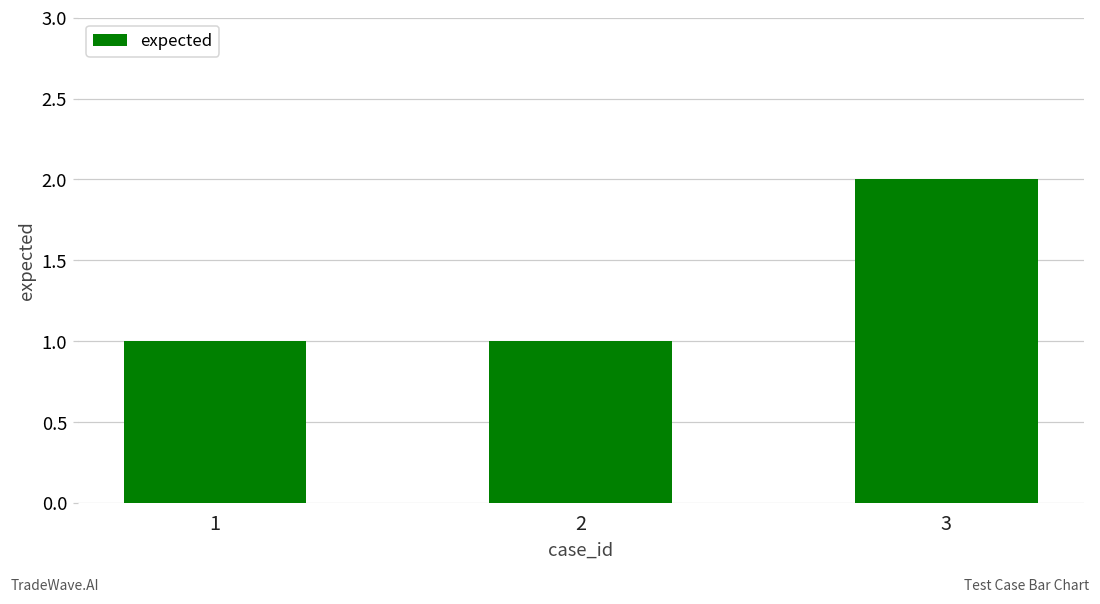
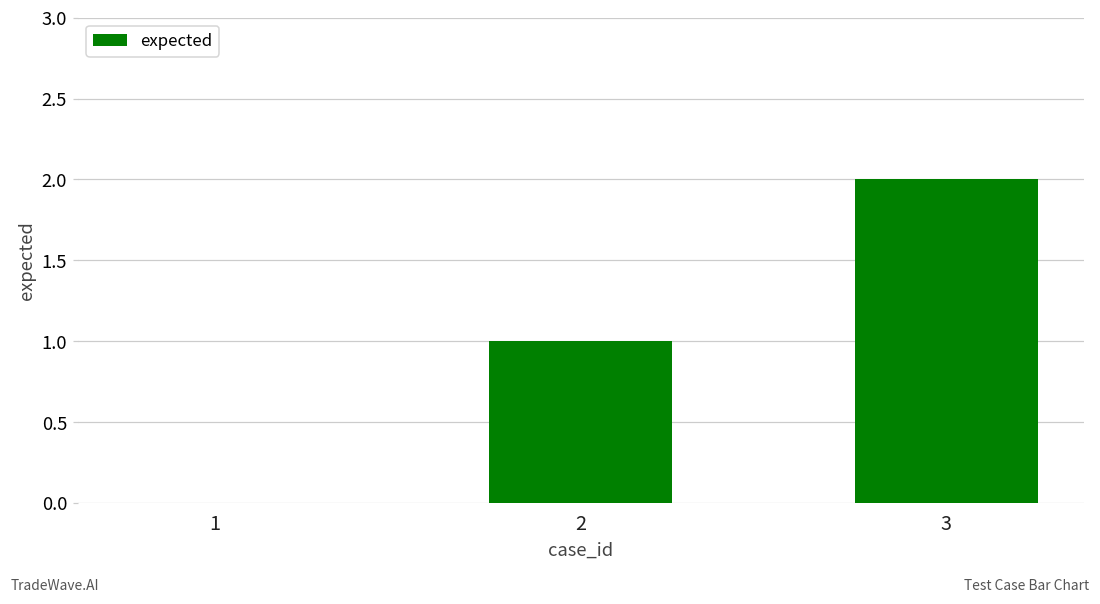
1: 1 -> 0
